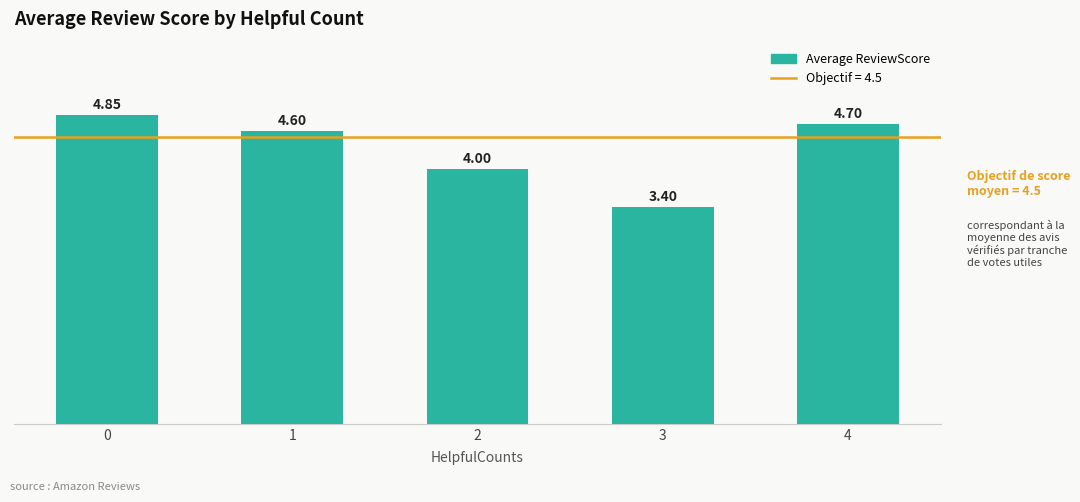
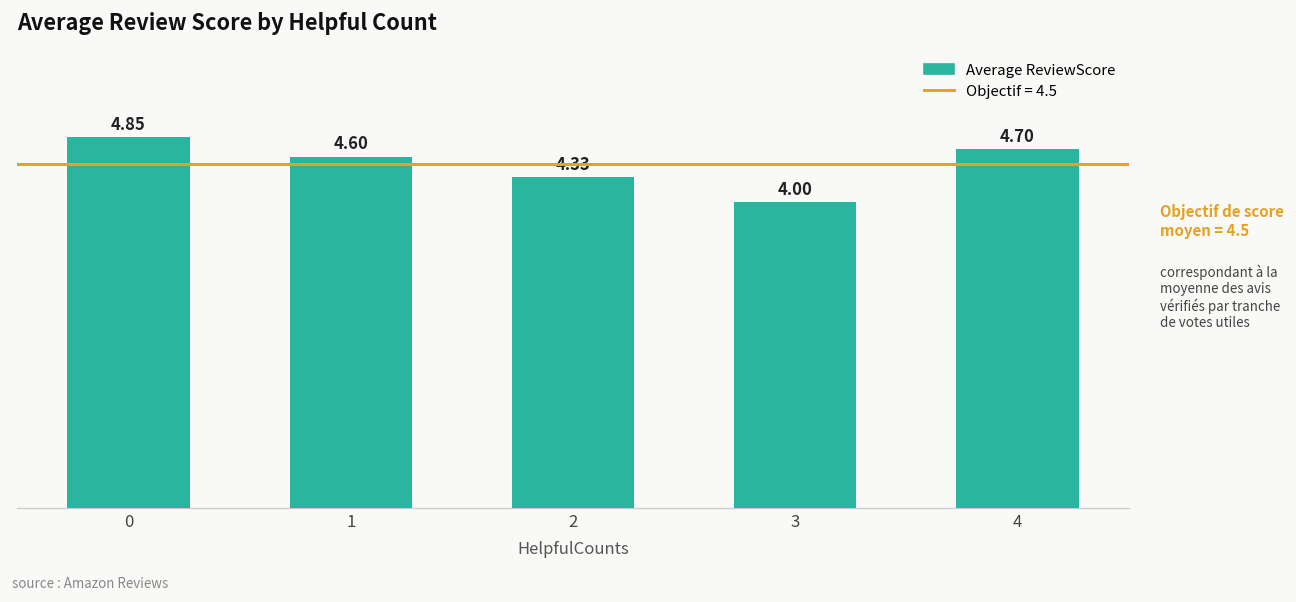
2: 4.00 -> 4.33
3: 3.40 -> 4.00
